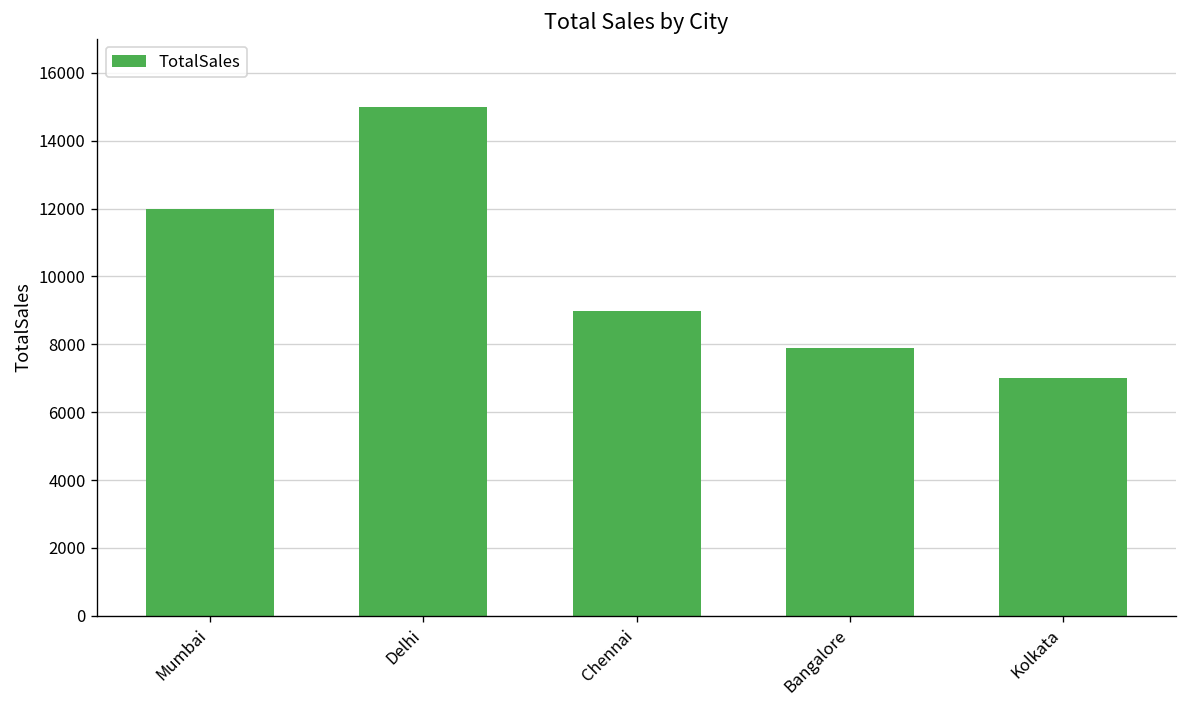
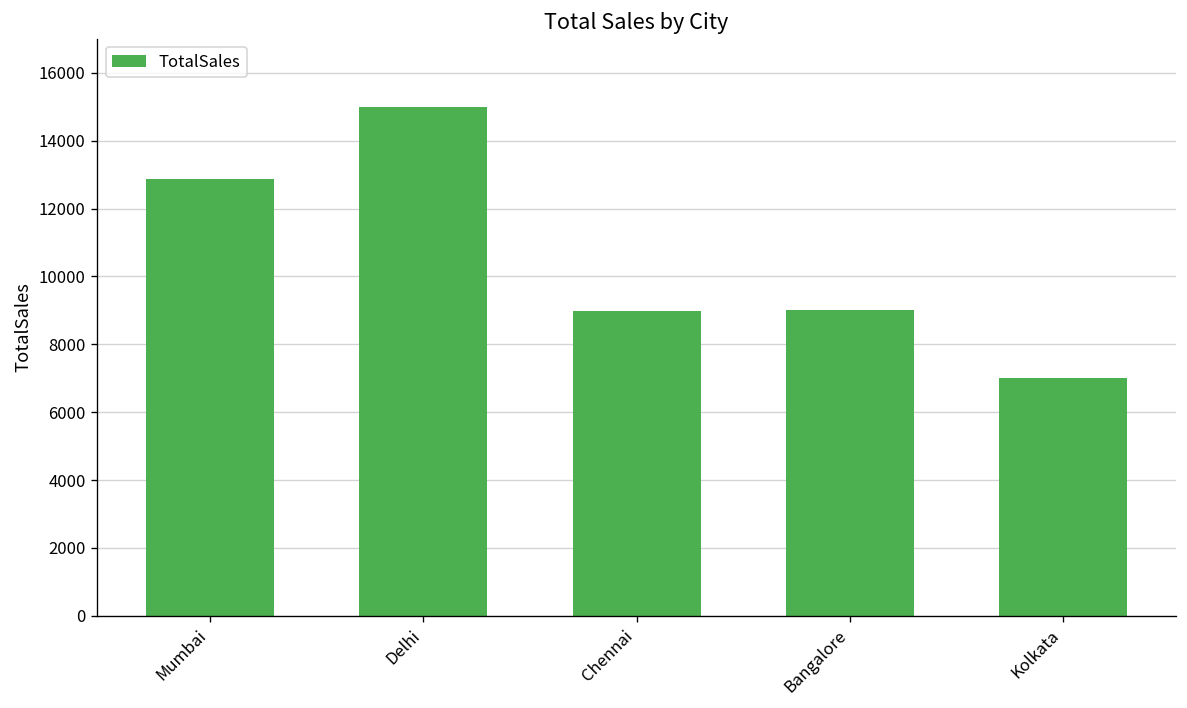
Mumbai: 12000 -> 12900
Bangalore: 7900 -> 9000
